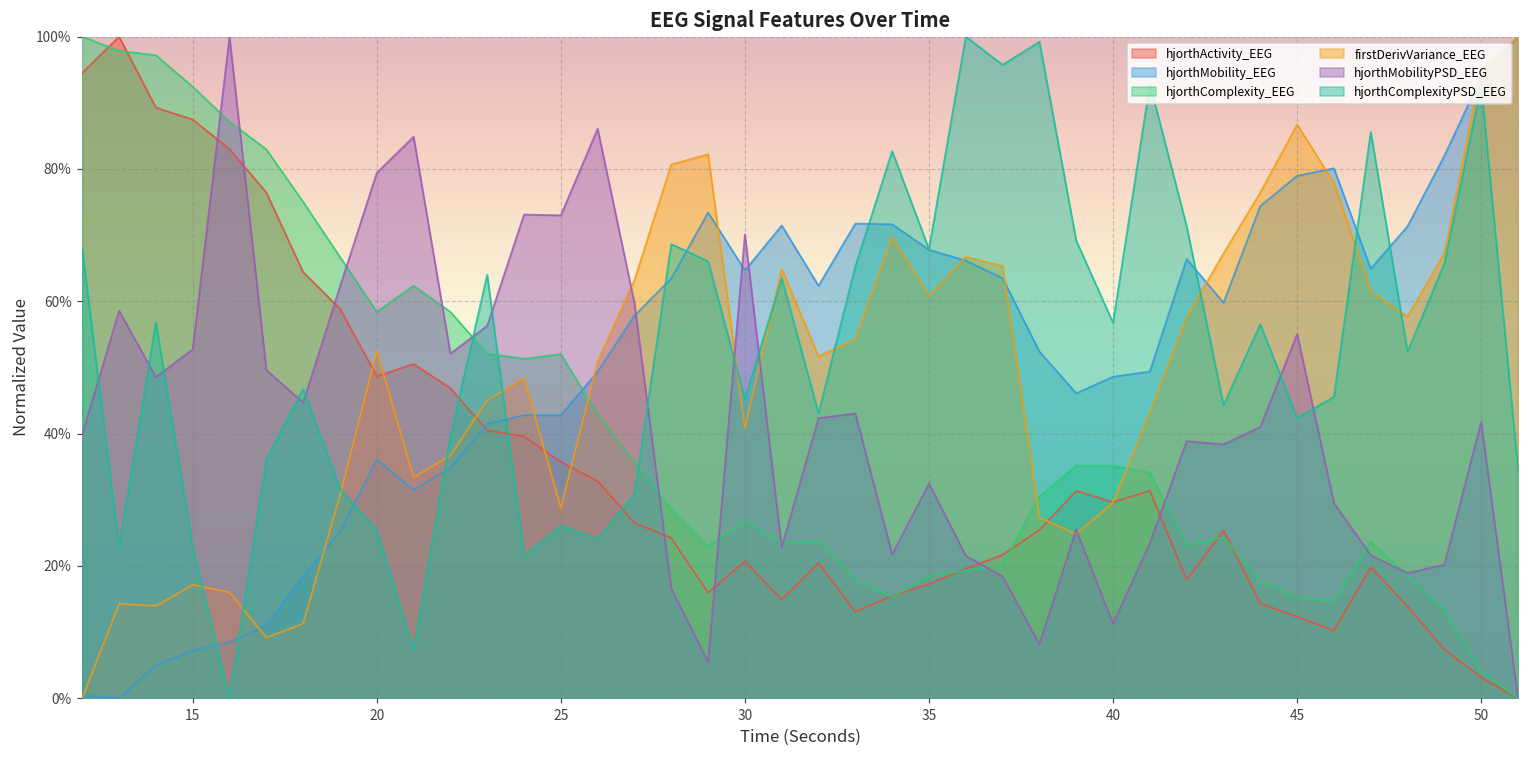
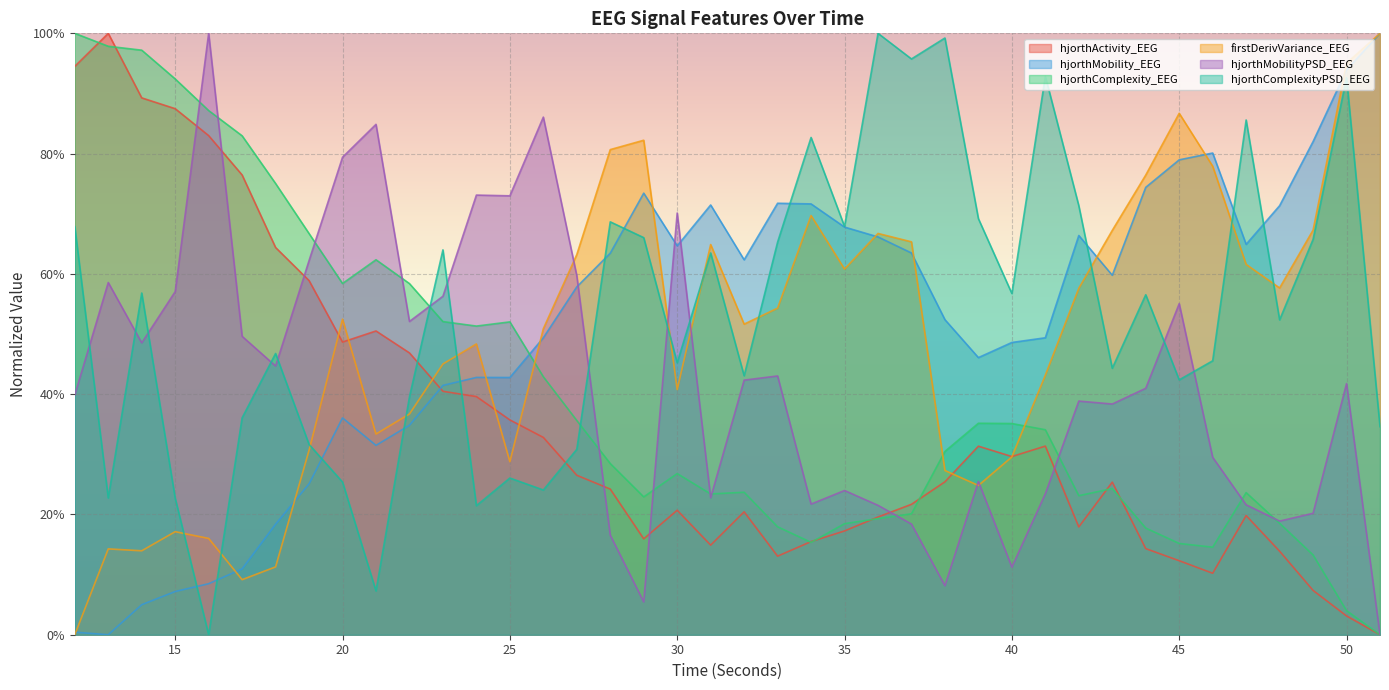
hjorthMobilityPSD_EEG, 15: 53% -> 57%
hjorthMobilityPSD_EEG, 35: 32% -> 24%
